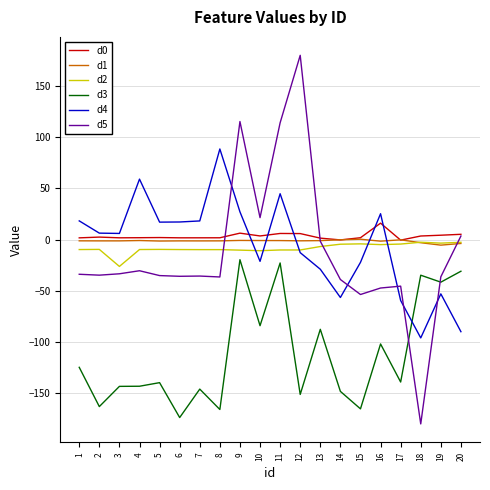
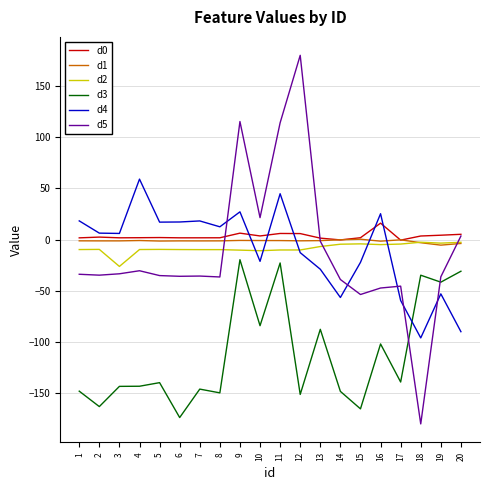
d3, 1: -125 -> -148
d3, 8: -166 -> -150
d4, 8: 89 -> 13
